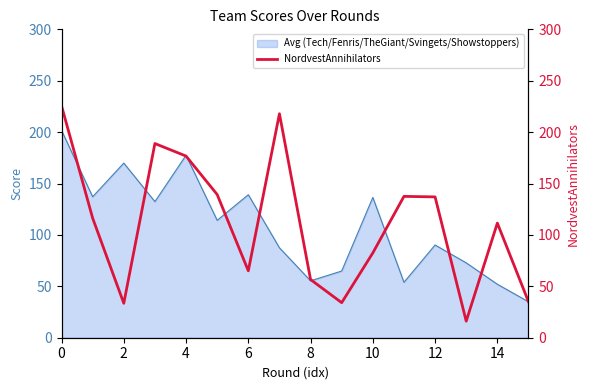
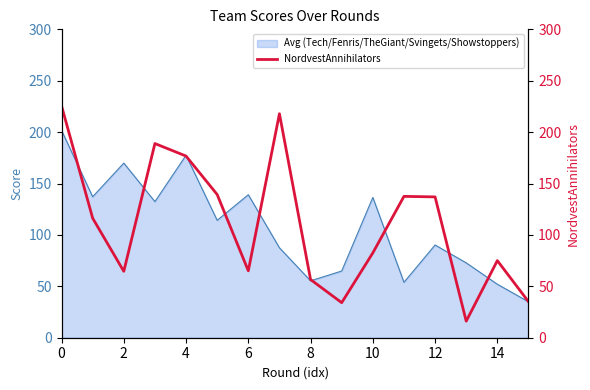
NordvestAnnihilators, 2: 34 -> 65
NordvestAnnihilators, 14: 112 -> 75
